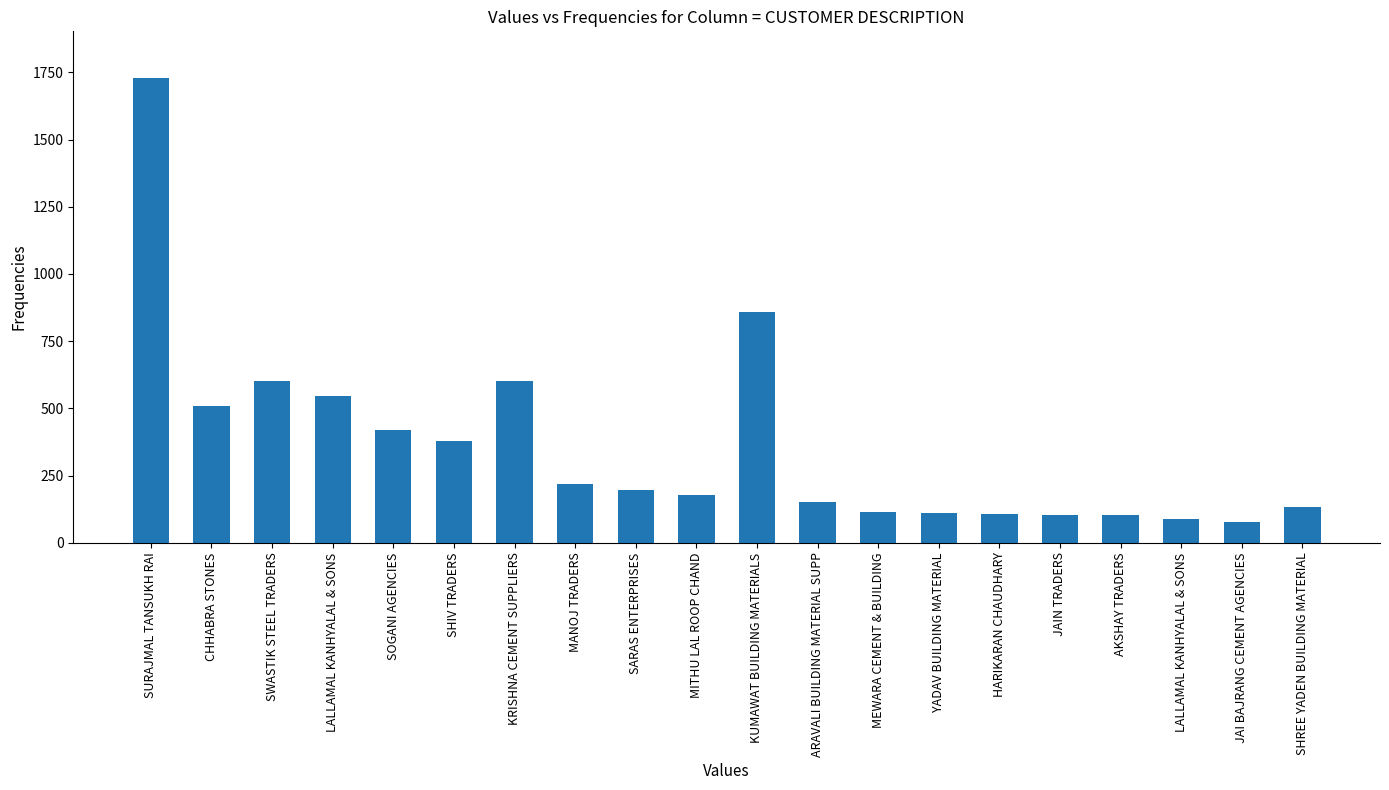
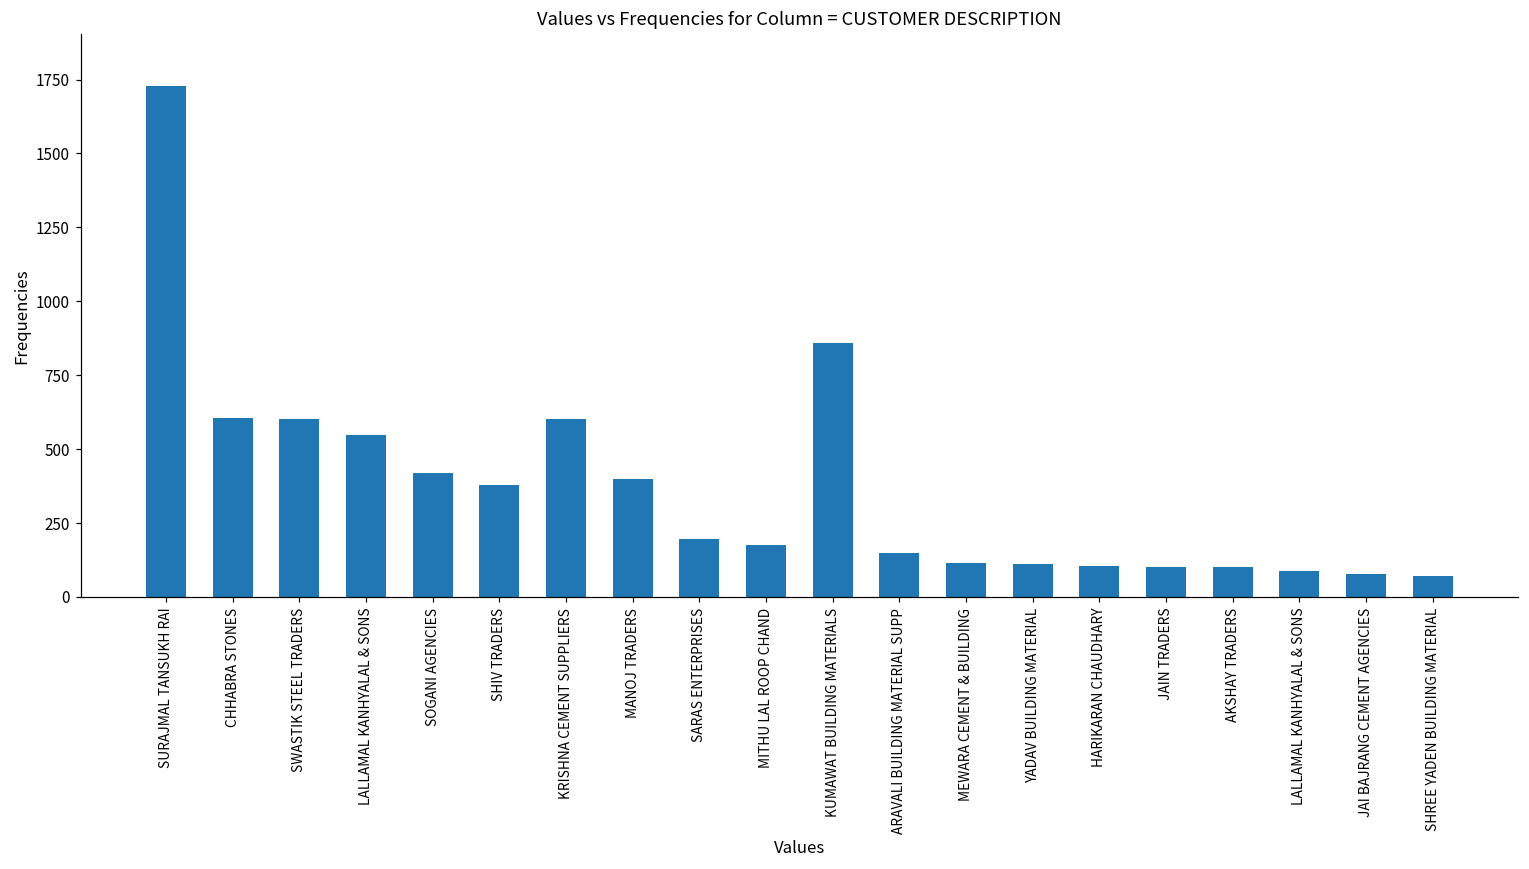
CHHABRA STONES: 510 -> 610
MANOJ TRADERS: 220 -> 400
SHREE YADEN BUILDING MATERIAL: 130 -> 70
